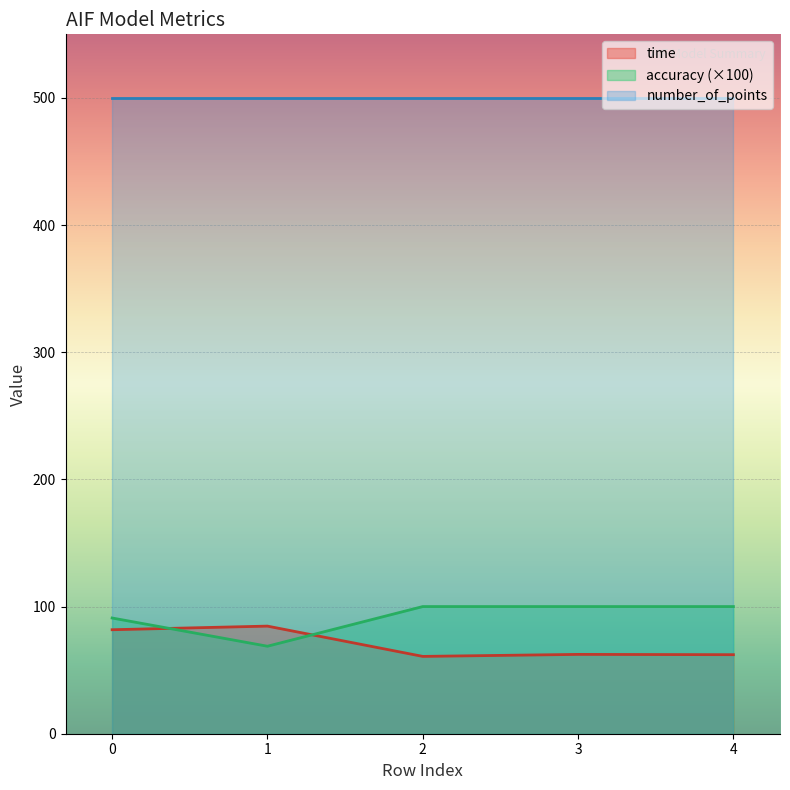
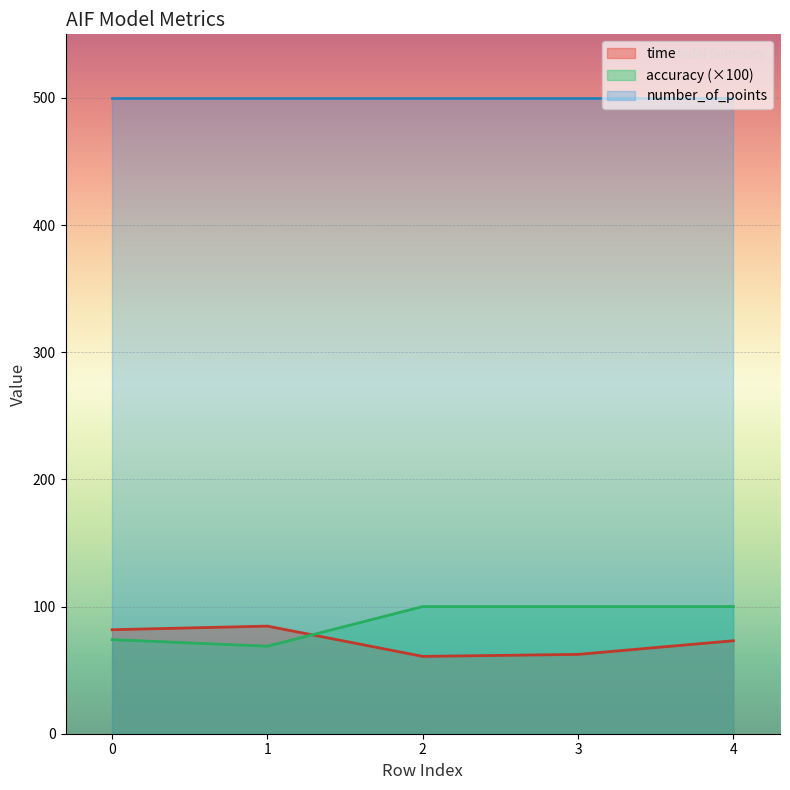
accuracy (×100), 0: 91 -> 74
time, 4: 62 -> 73
